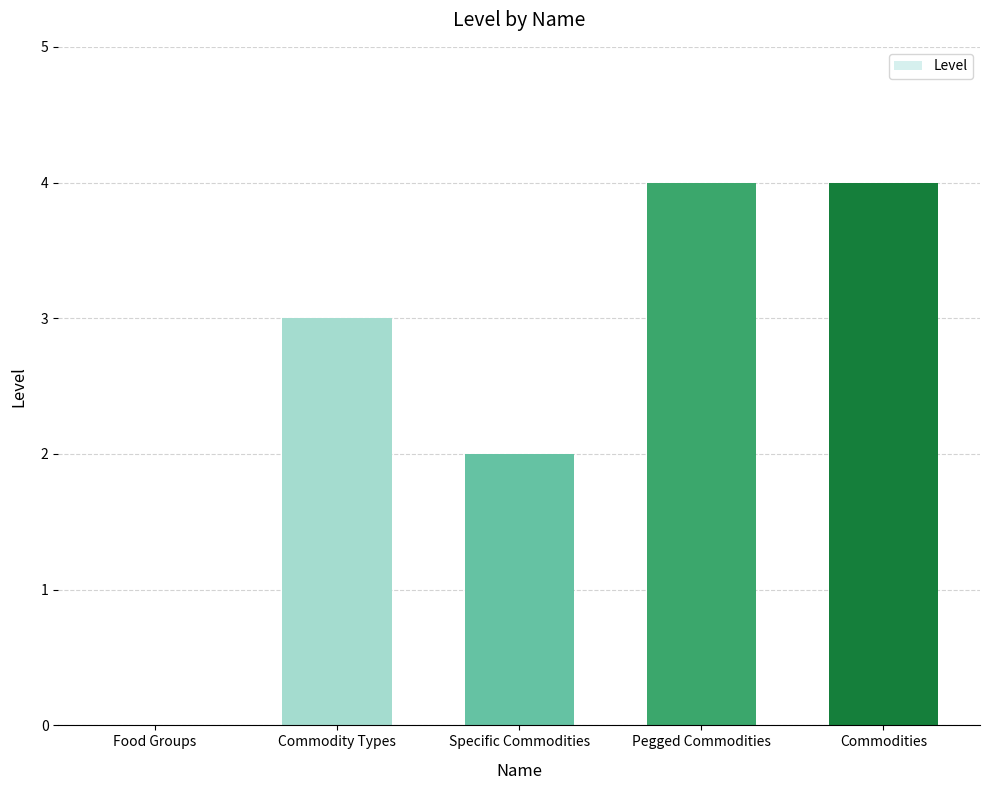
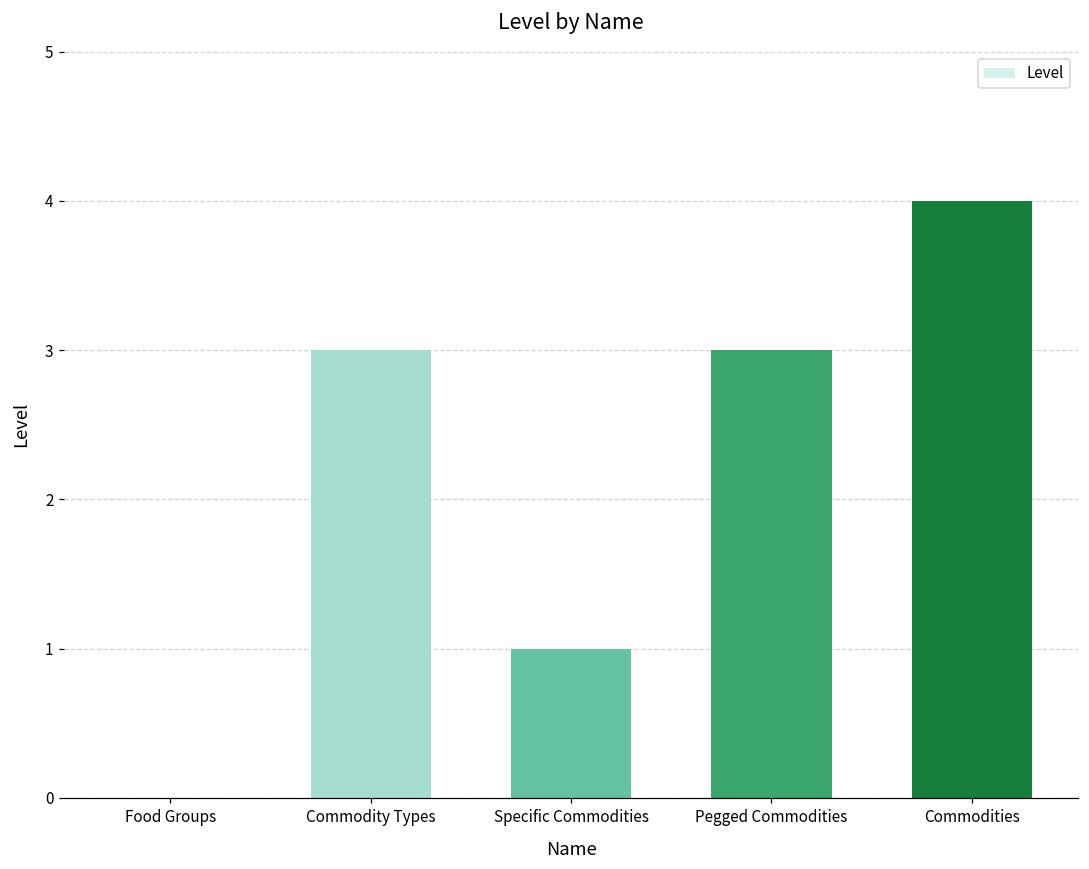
Specific Commodities: 2 -> 1
Pegged Commodities: 4 -> 3
